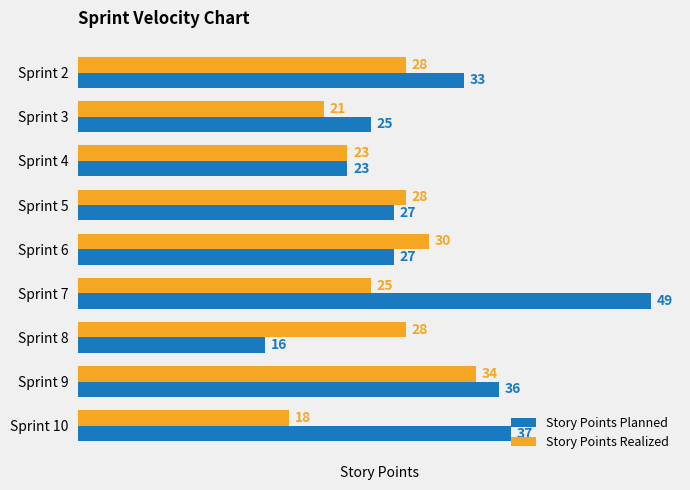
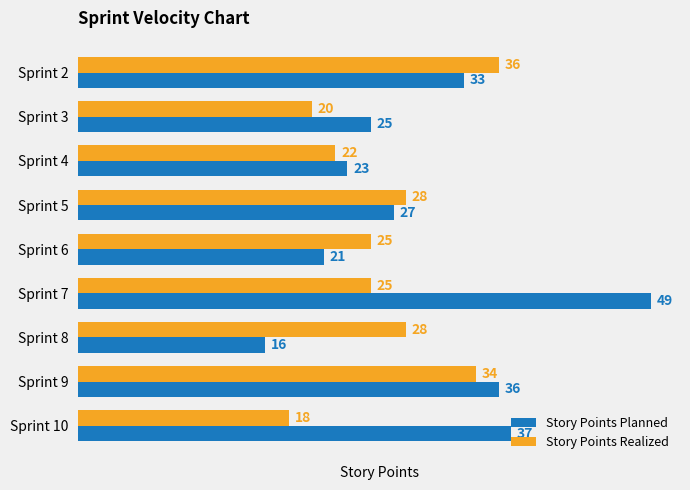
Story Points Realized, Sprint 2: 28 -> 36
Story Points Realized, Sprint 3: 21 -> 20
Story Points Realized, Sprint 4: 23 -> 22
Story Points Realized, Sprint 6: 30 -> 25
Story Points Planned, Sprint 6: 27 -> 21
